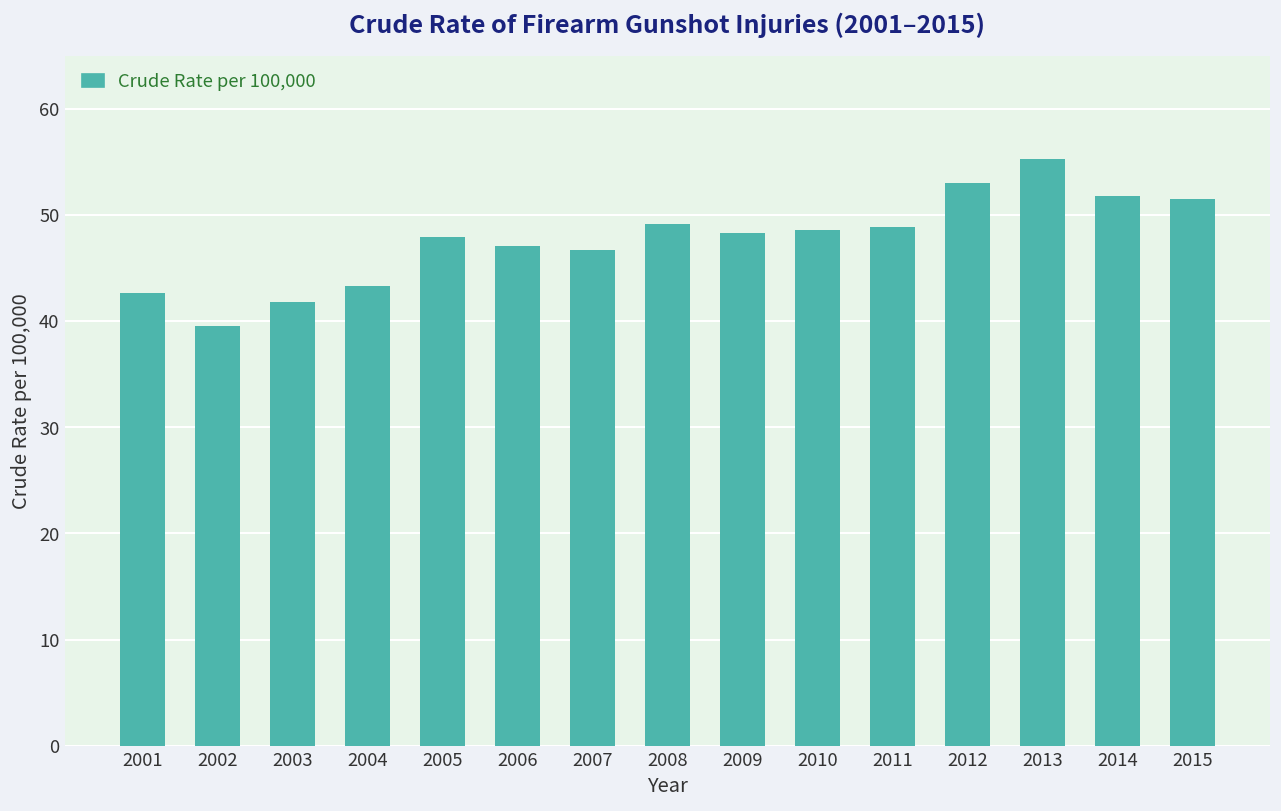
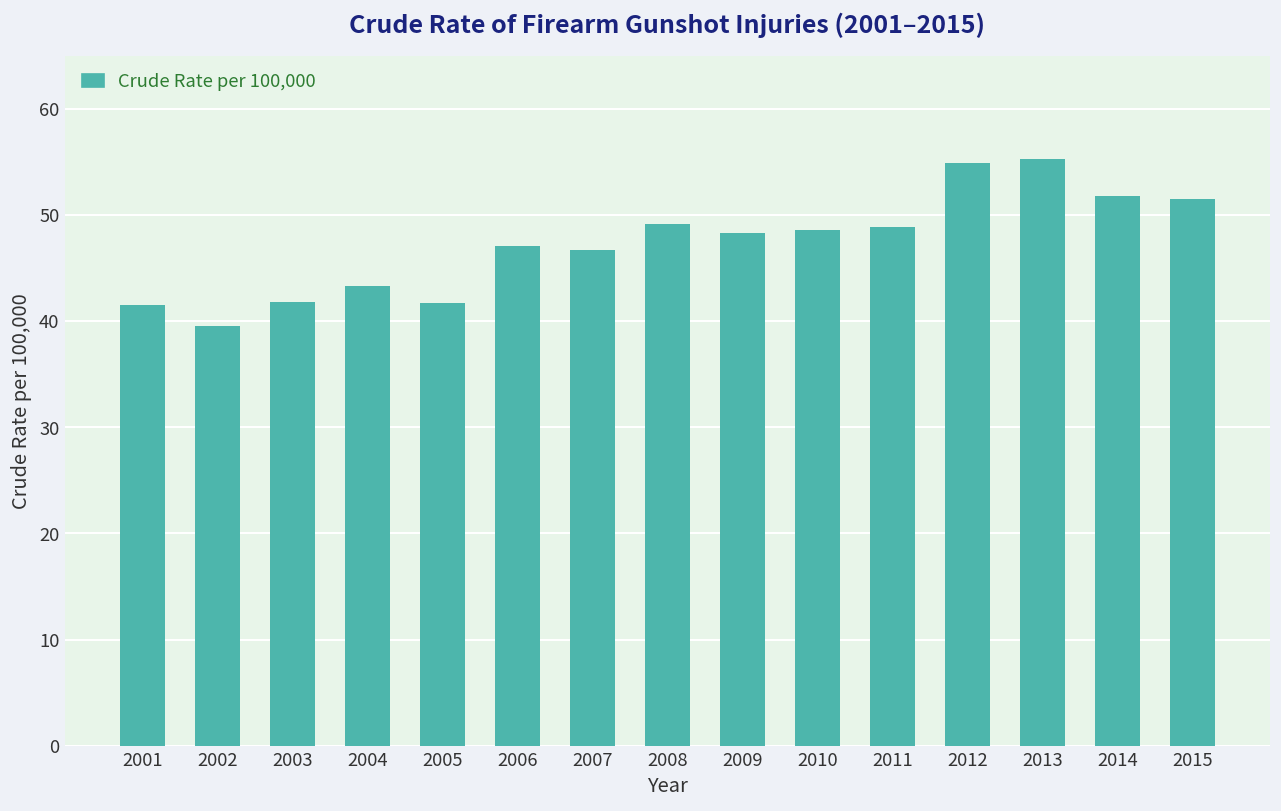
2001: 43 -> 42
2005: 48 -> 42
2012: 53 -> 55
